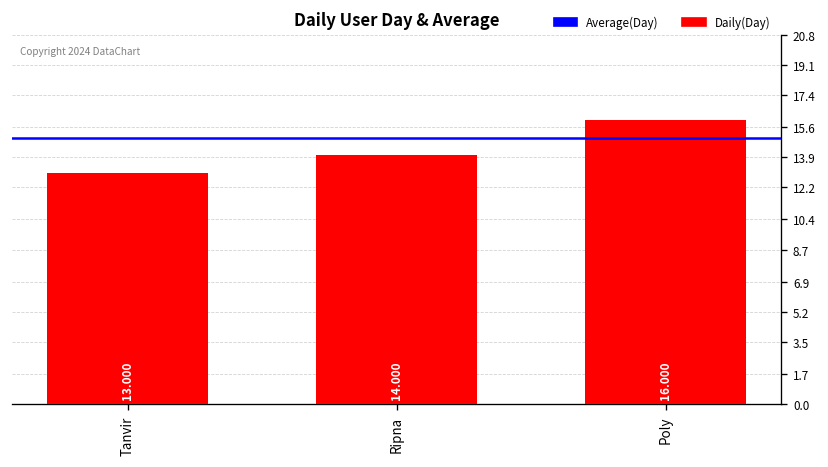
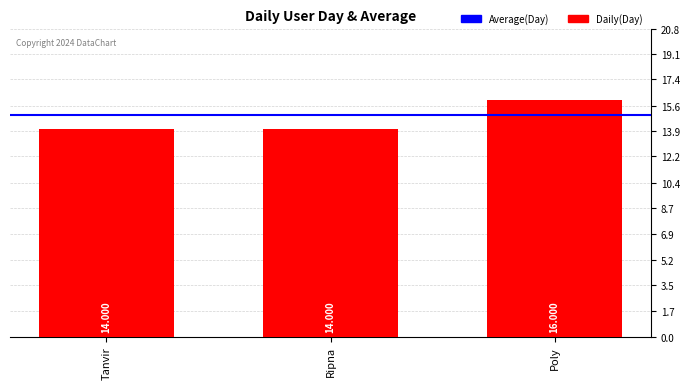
Tanvir: 13.000 -> 14.000
